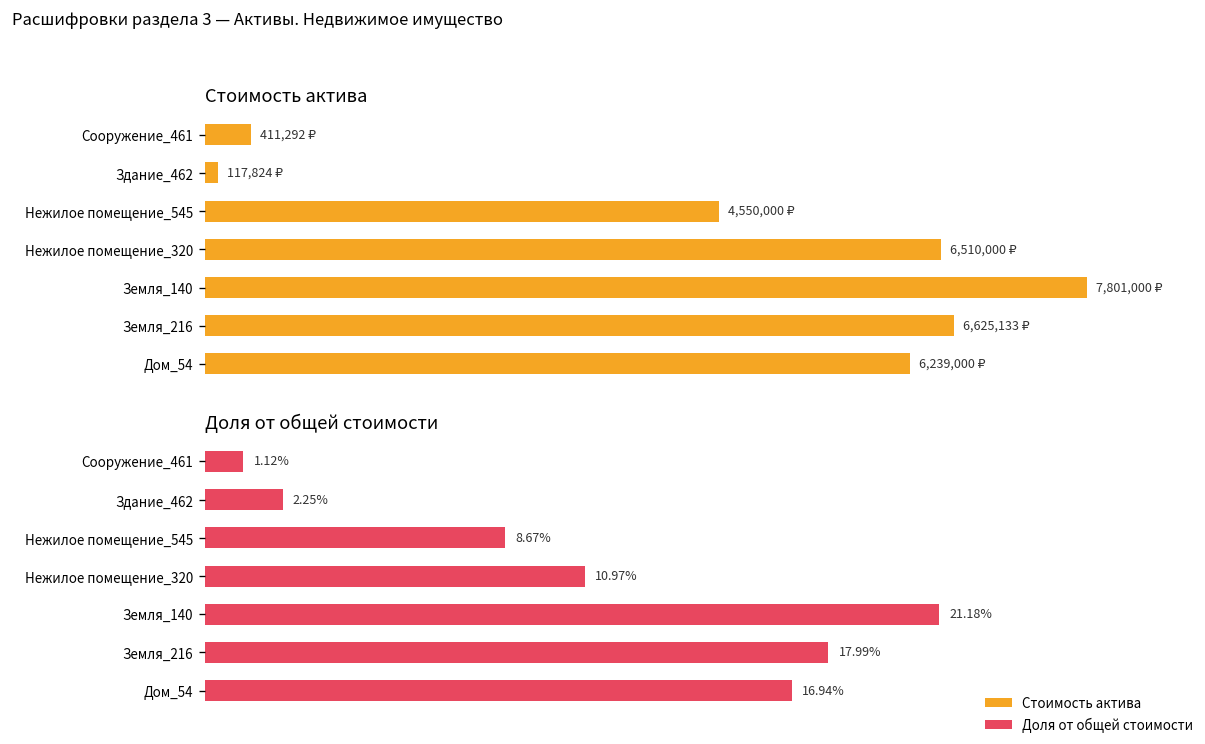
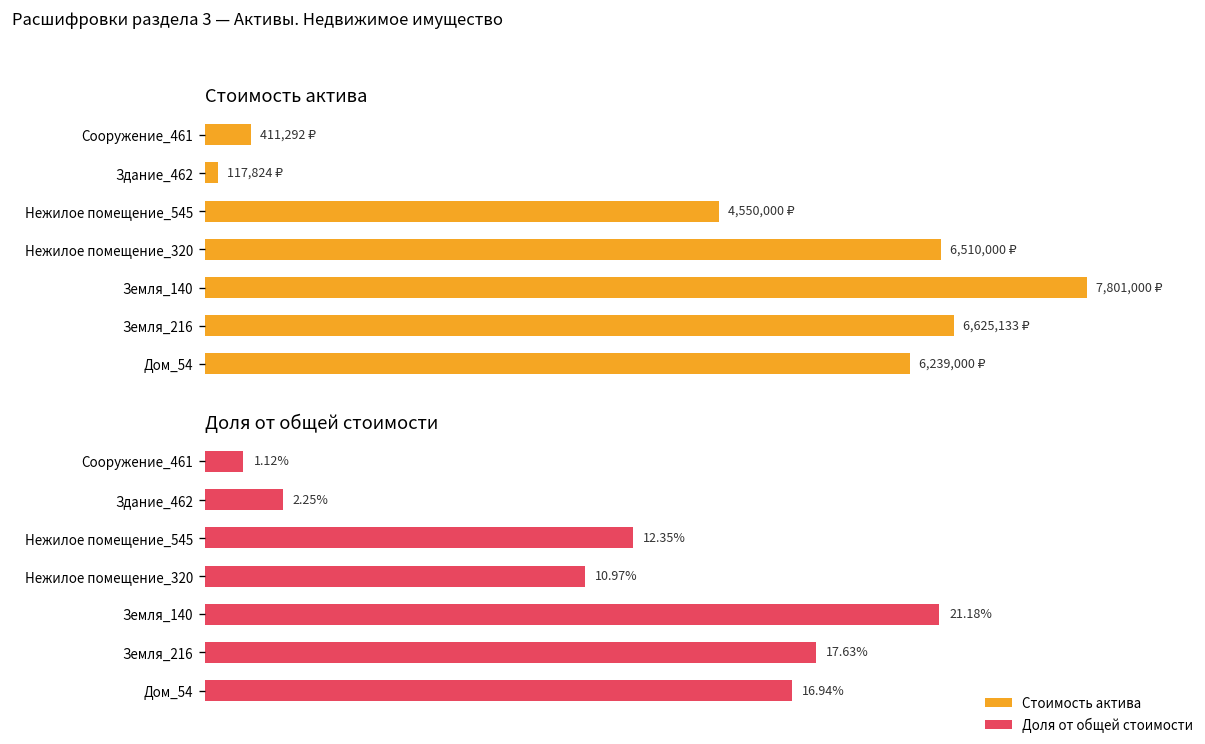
Доля от общей стоимости, Нежилое помещение_545: 8.67% -> 12.35%
Доля от общей стоимости, Земля_216: 17.99% -> 17.63%
